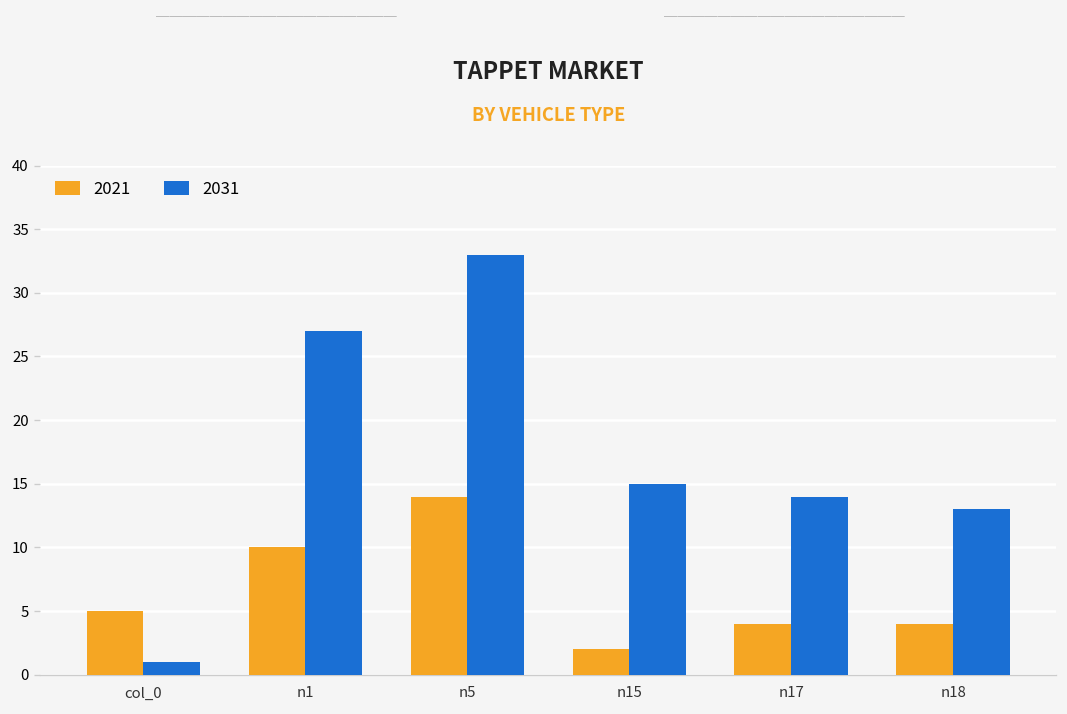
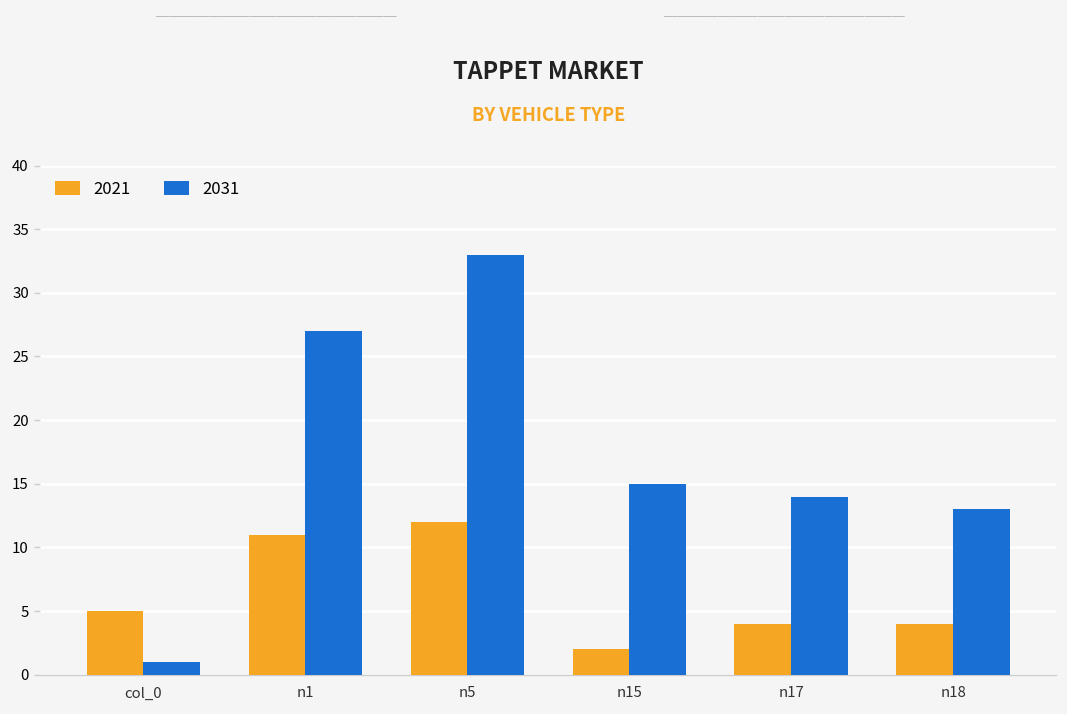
2021, n1: 10 -> 11
2021, n5: 14 -> 12
